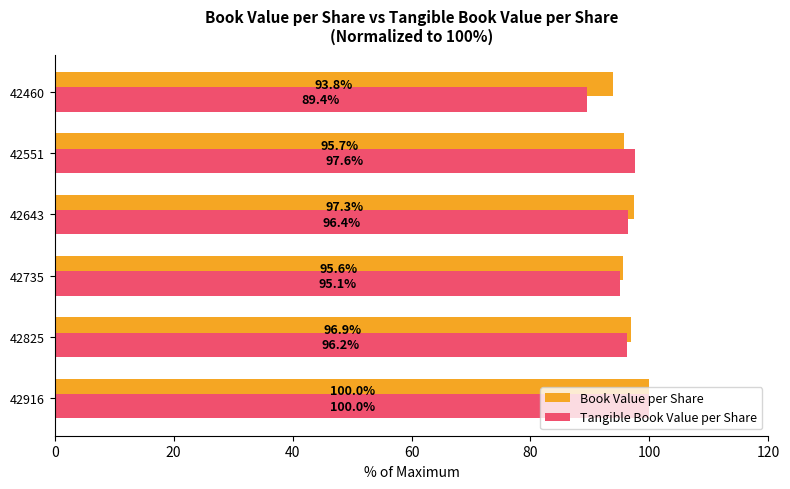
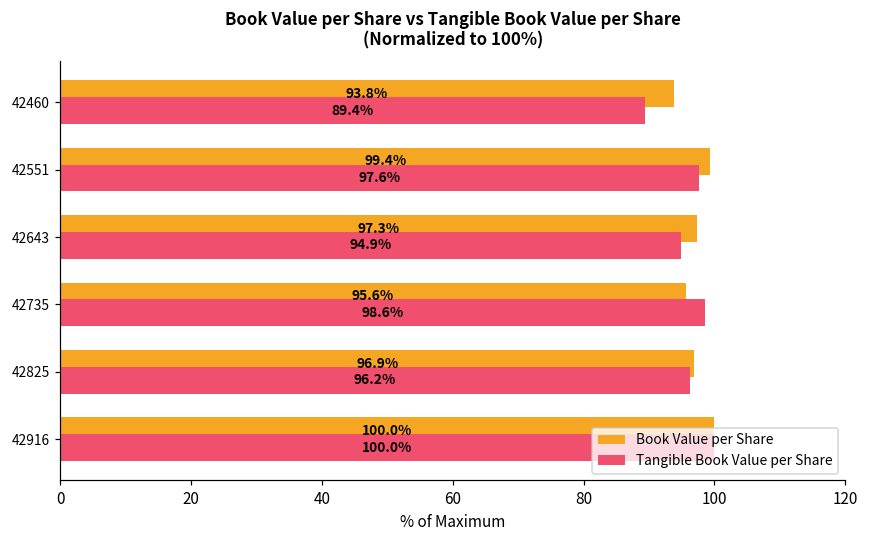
Book Value per Share, 42551: 95.7% -> 99.4%
Tangible Book Value per Share, 42643: 96.4% -> 94.9%
Tangible Book Value per Share, 42735: 95.1% -> 98.6%
